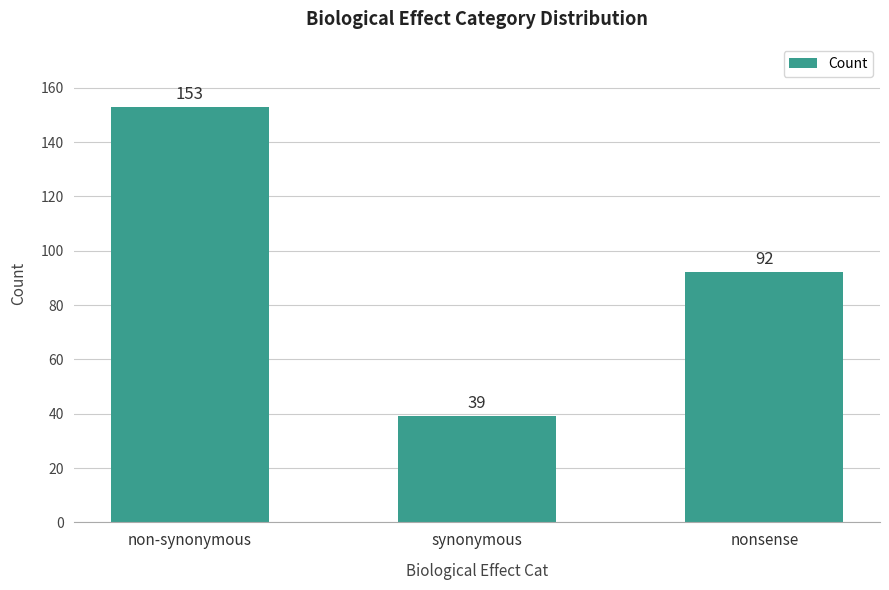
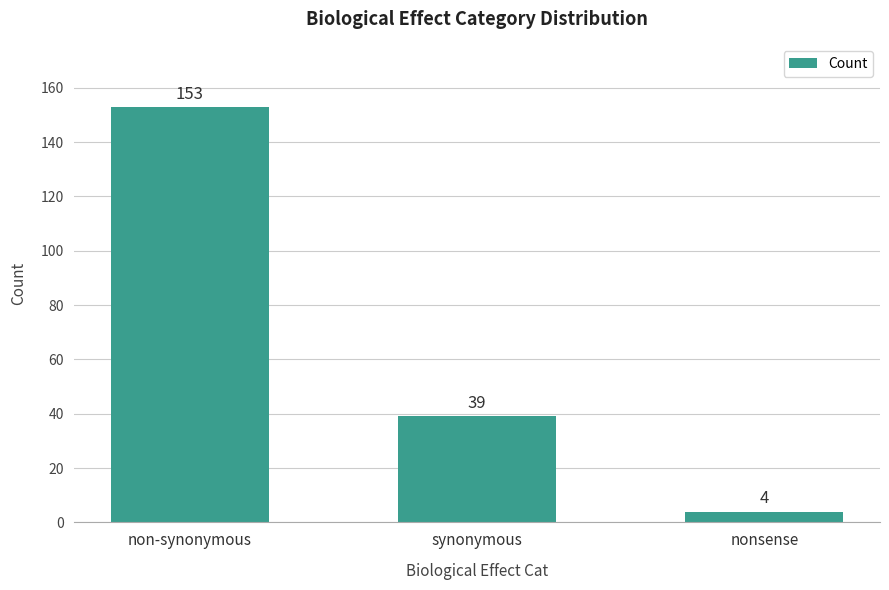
nonsense: 92 -> 4
